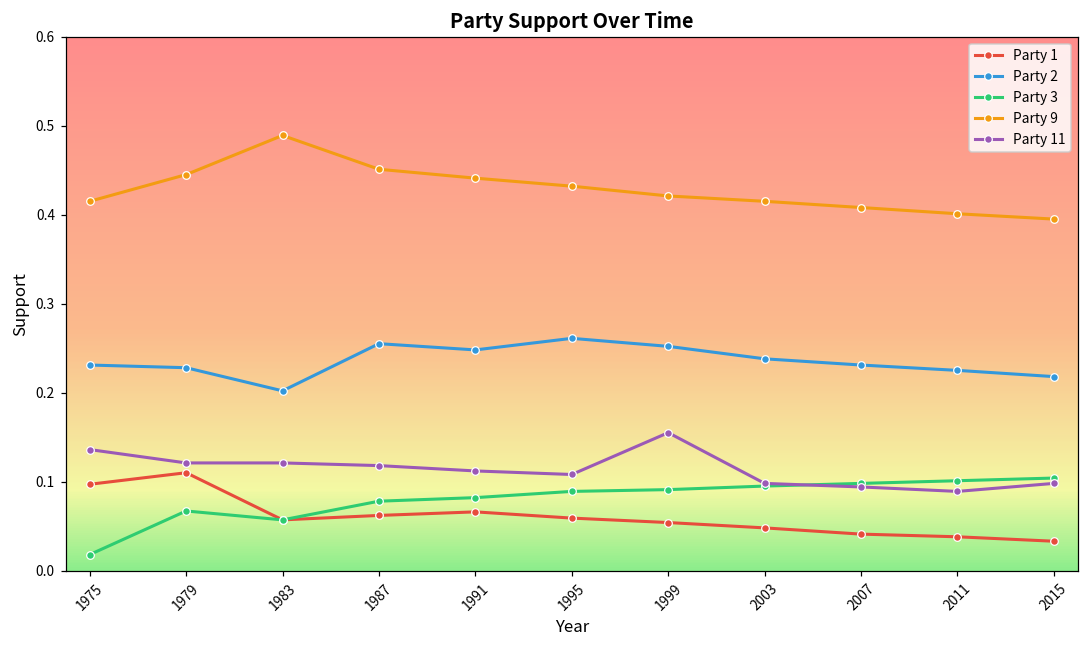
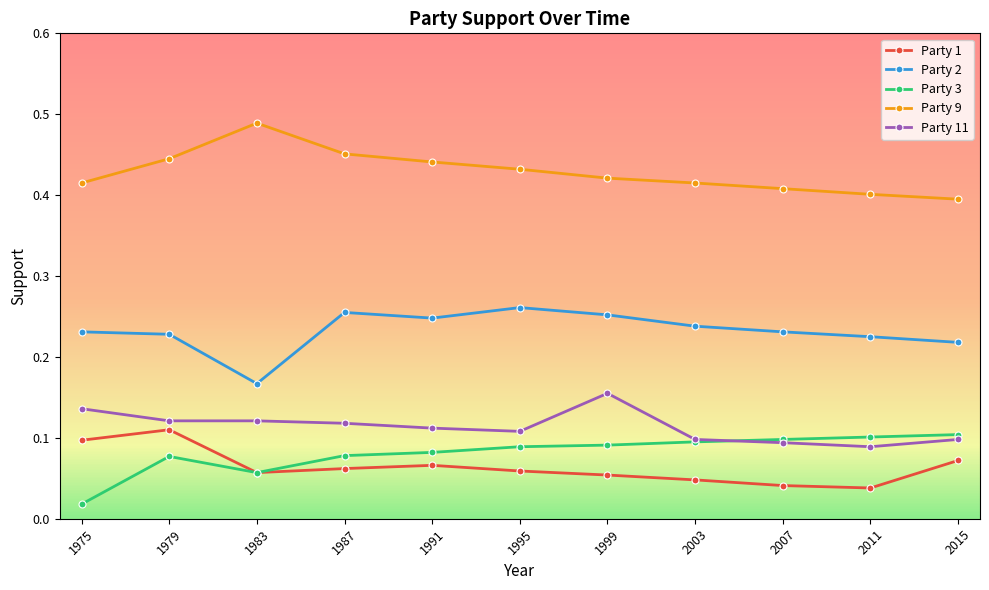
Party 3, 1979: 0.07 -> 0.08
Party 2, 1983: 0.20 -> 0.17
Party 1, 2015: 0.03 -> 0.07
